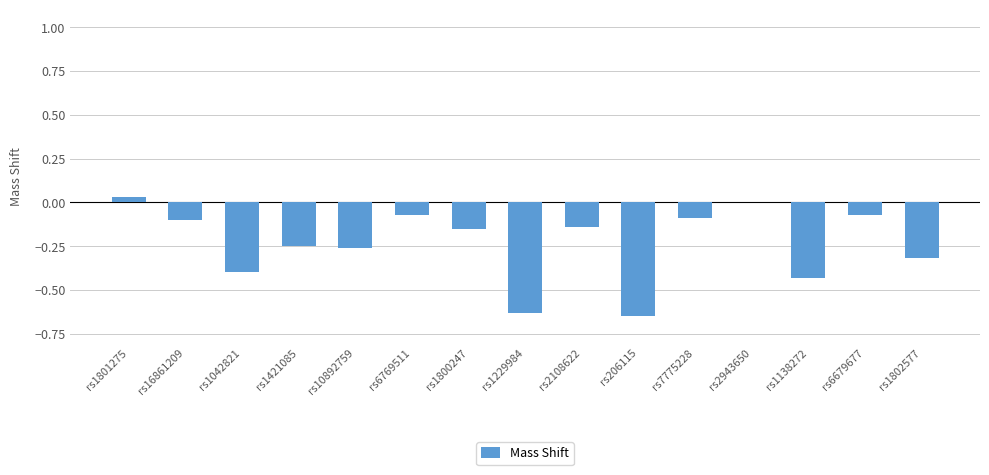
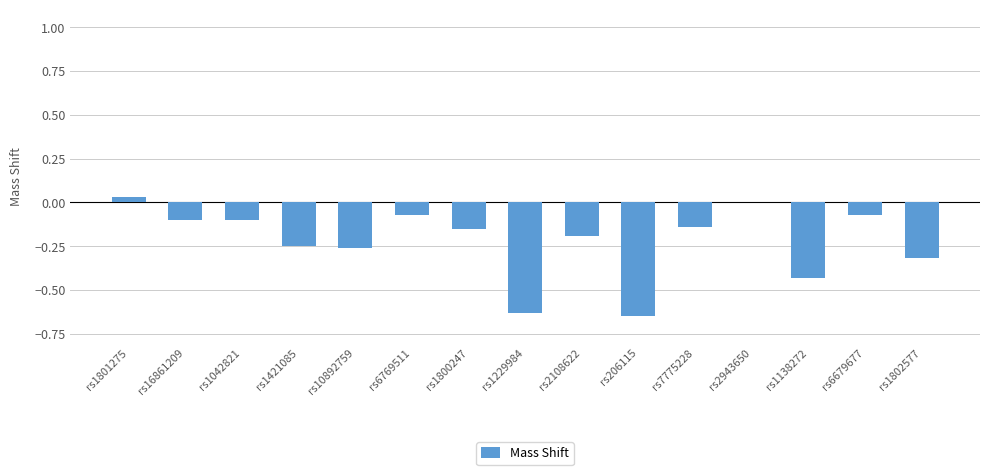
rs1042821: -0.4 -> -0.1
rs2108622: -0.14 -> -0.19
rs7775228: -0.09 -> -0.14
